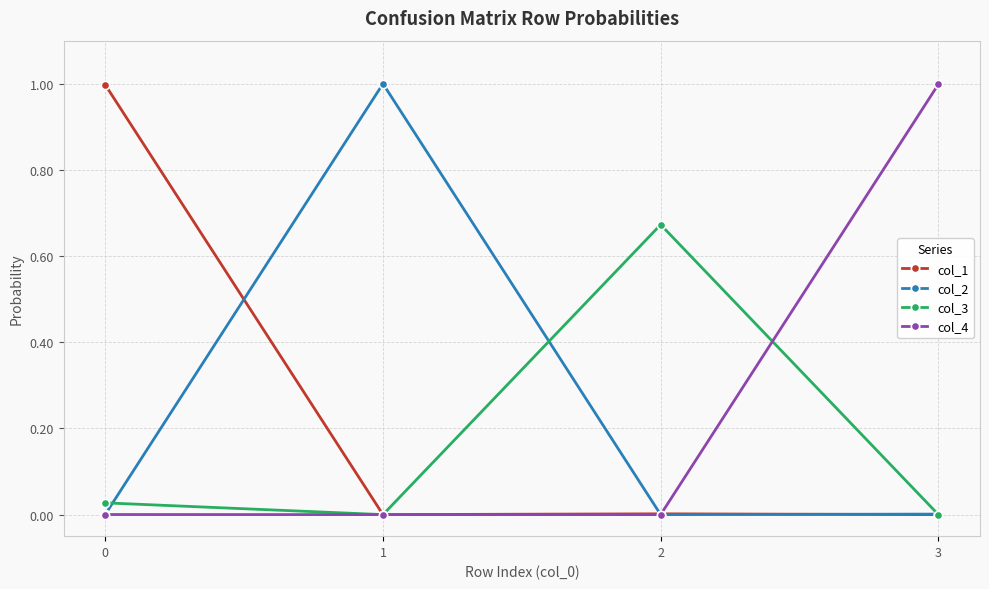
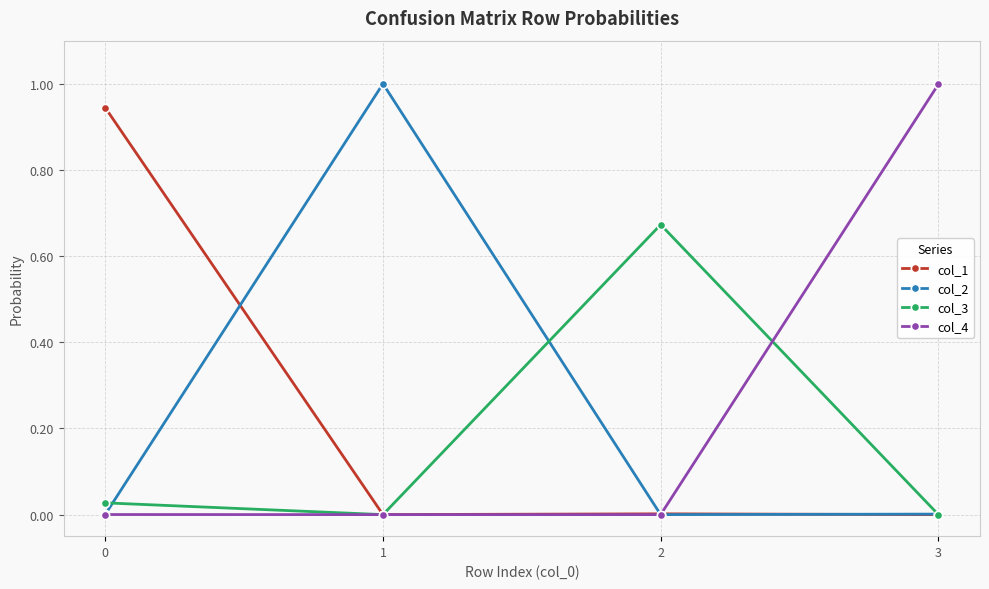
col_1, 0: 1.00 -> 0.94
